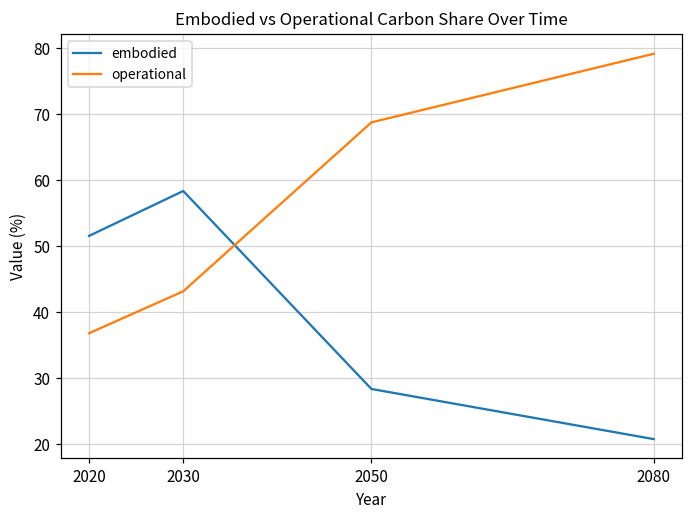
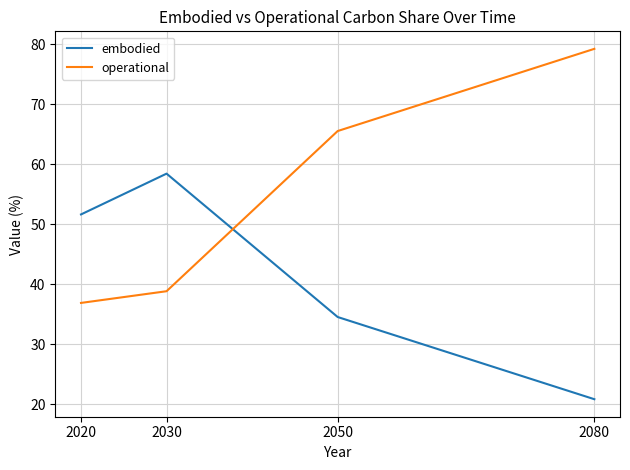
operational, 2030: 43 -> 39
embodied, 2050: 28 -> 35
operational, 2050: 69 -> 66
